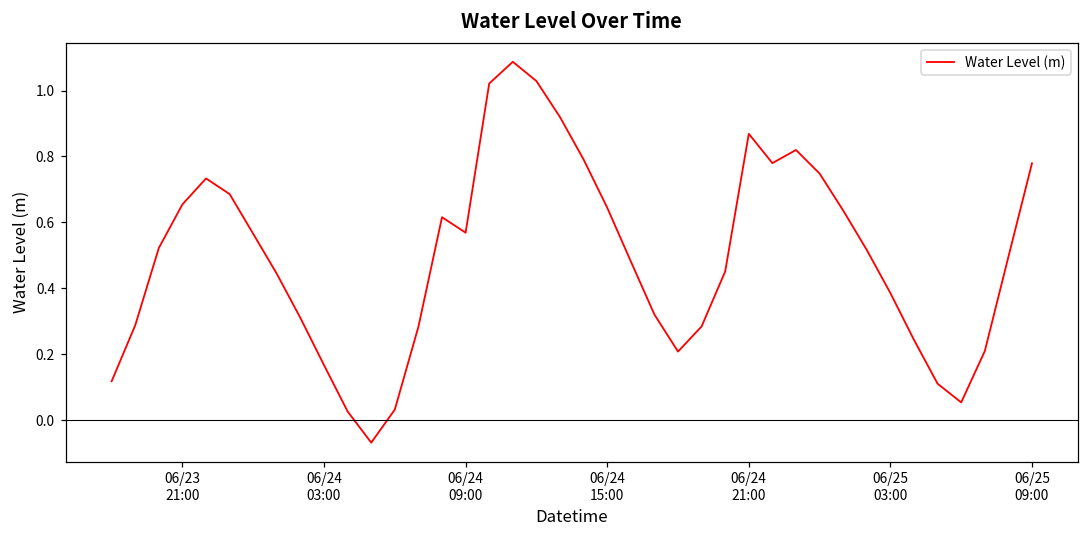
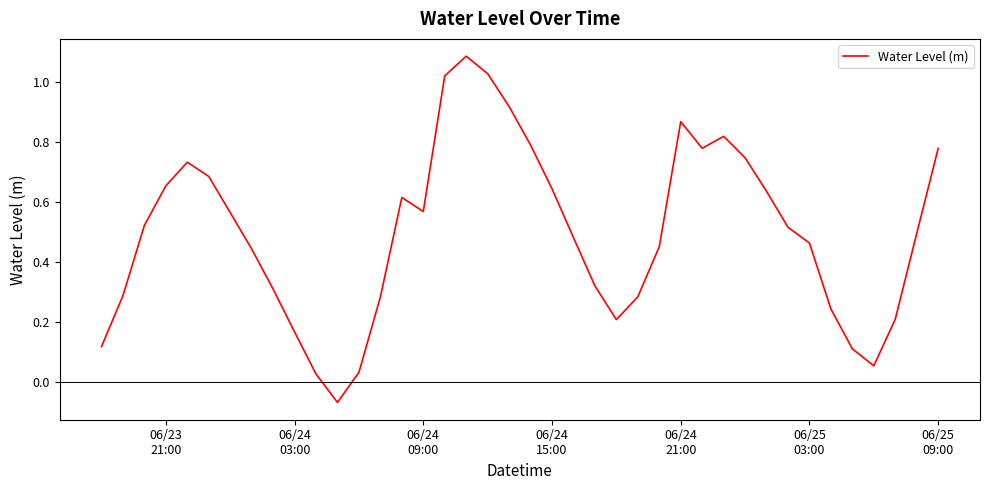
06/25 03:00: 0.39 -> 0.46
